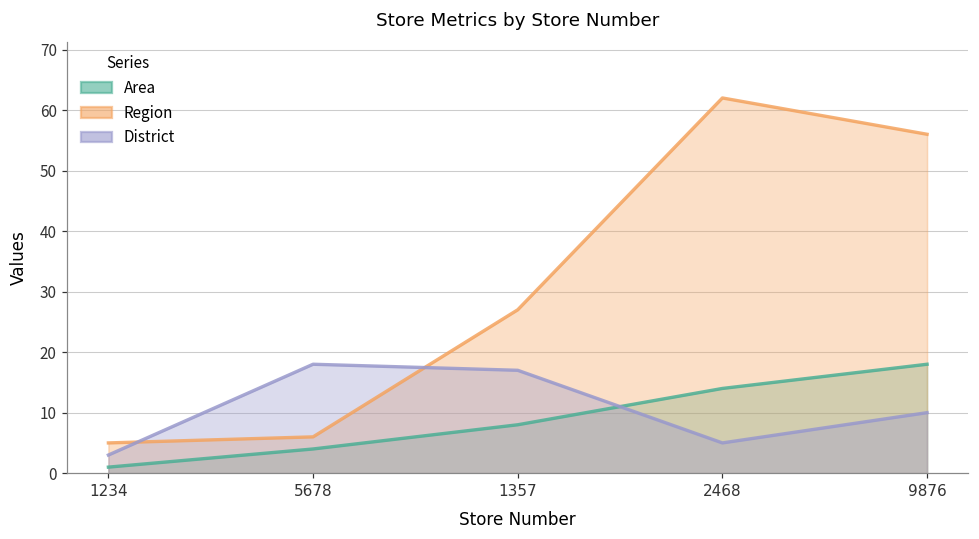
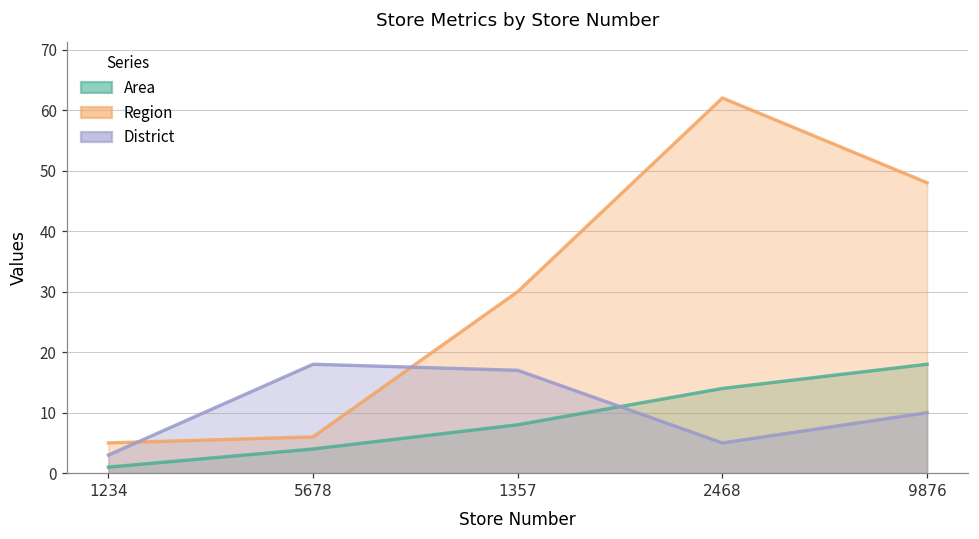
Region, 1357: 27 -> 30
Region, 9876: 56 -> 48
